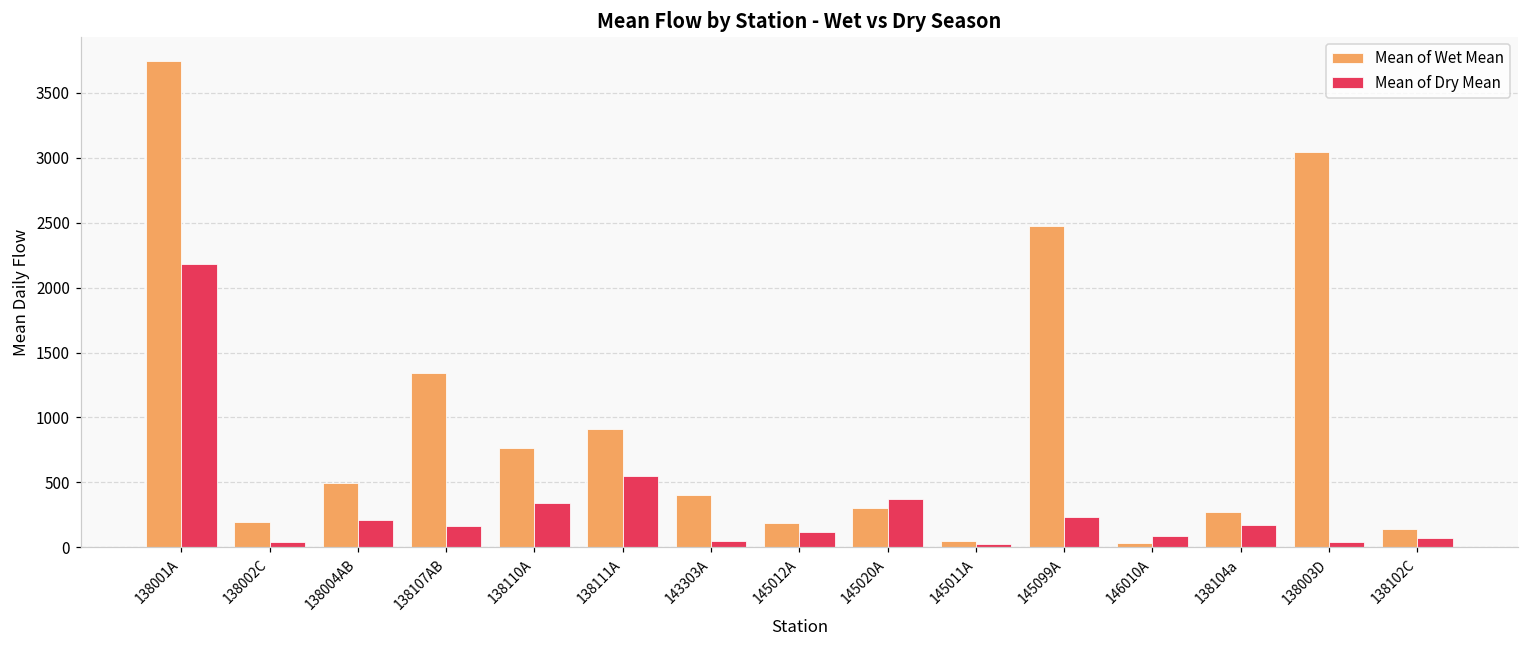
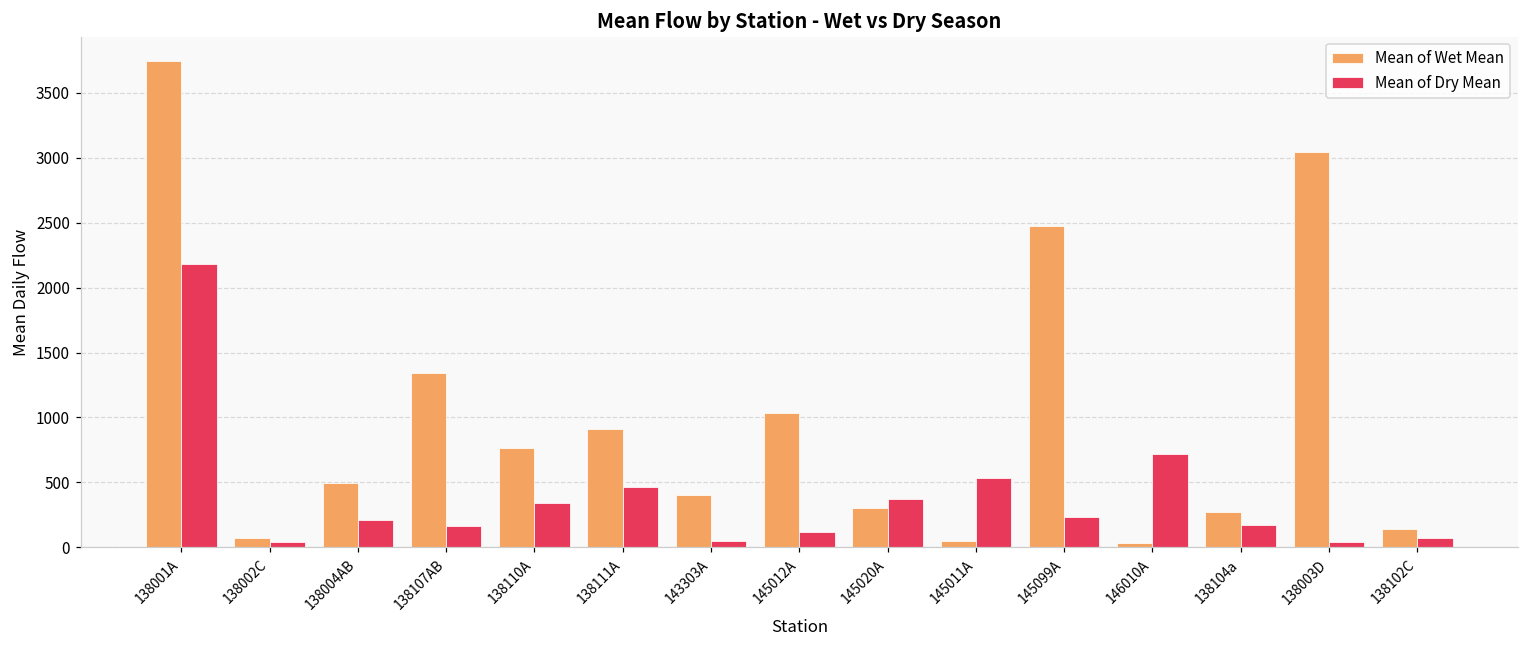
Mean of Wet Mean, 138002C: 190 -> 70
Mean of Dry Mean, 138111A: 550 -> 460
Mean of Wet Mean, 145012A: 190 -> 1030
Mean of Dry Mean, 145011A: 30 -> 530
Mean of Dry Mean, 146010A: 90 -> 720
